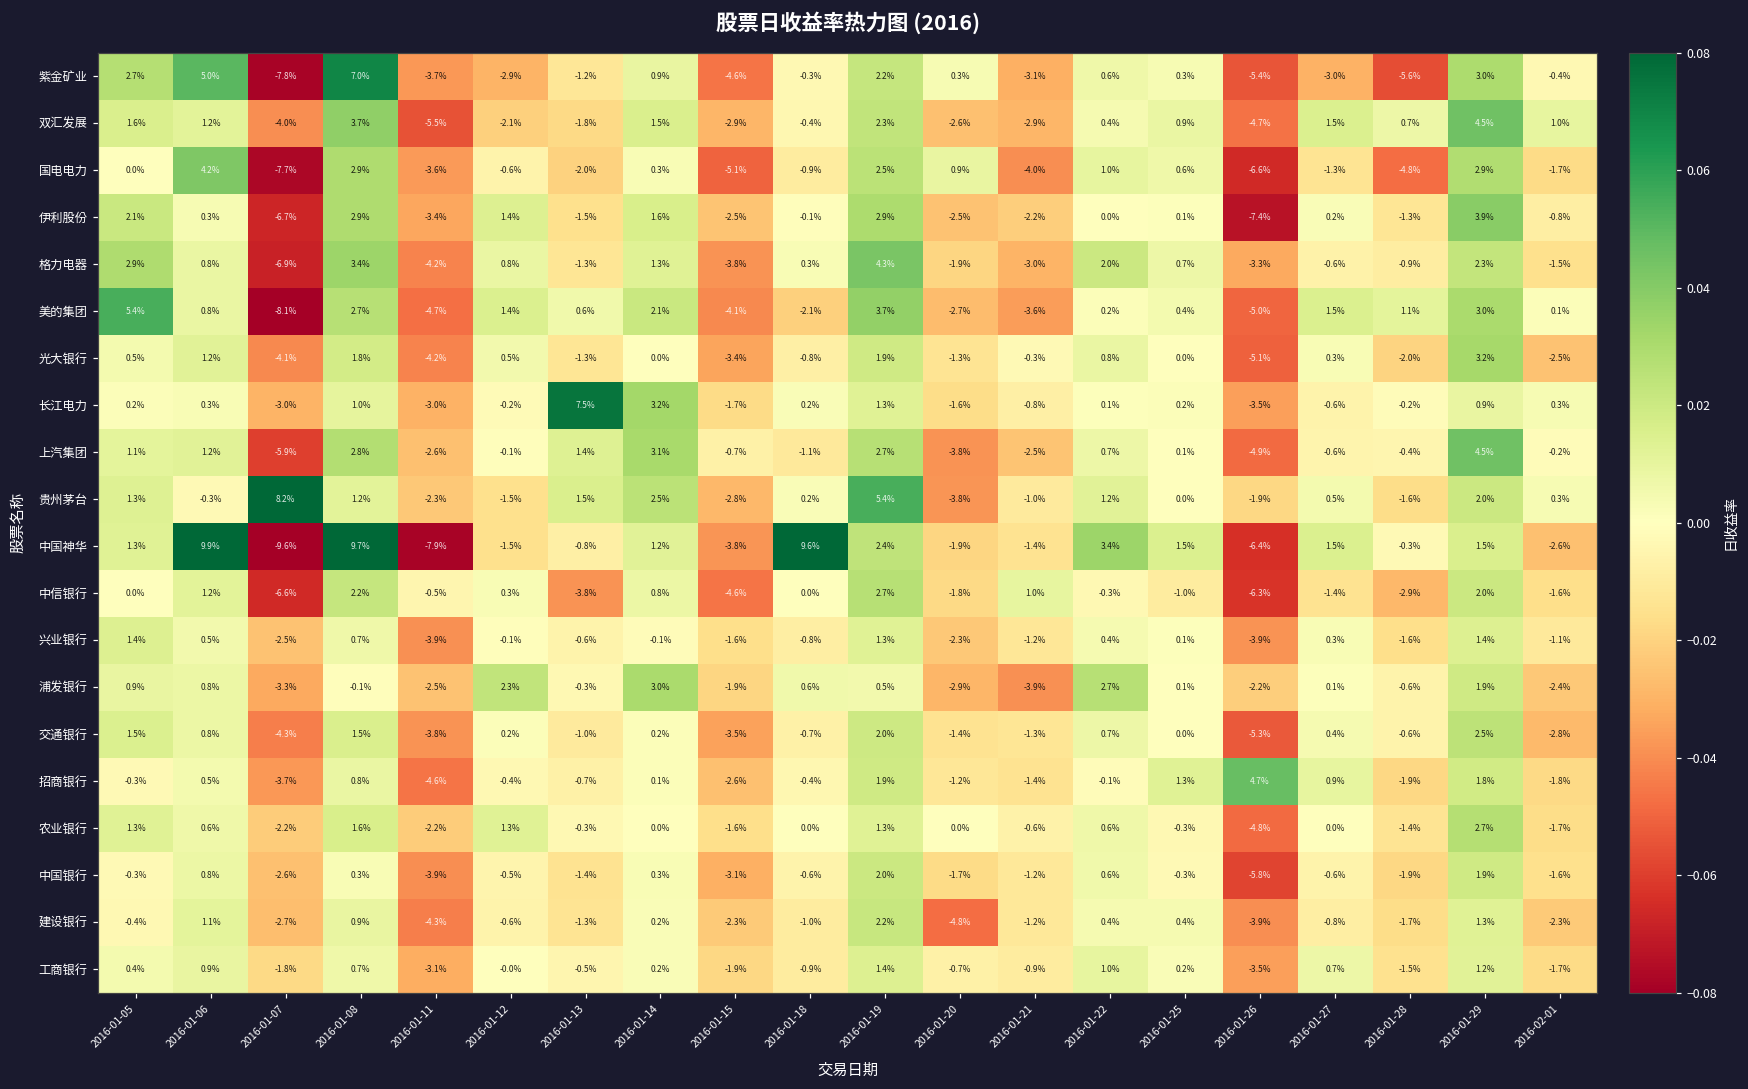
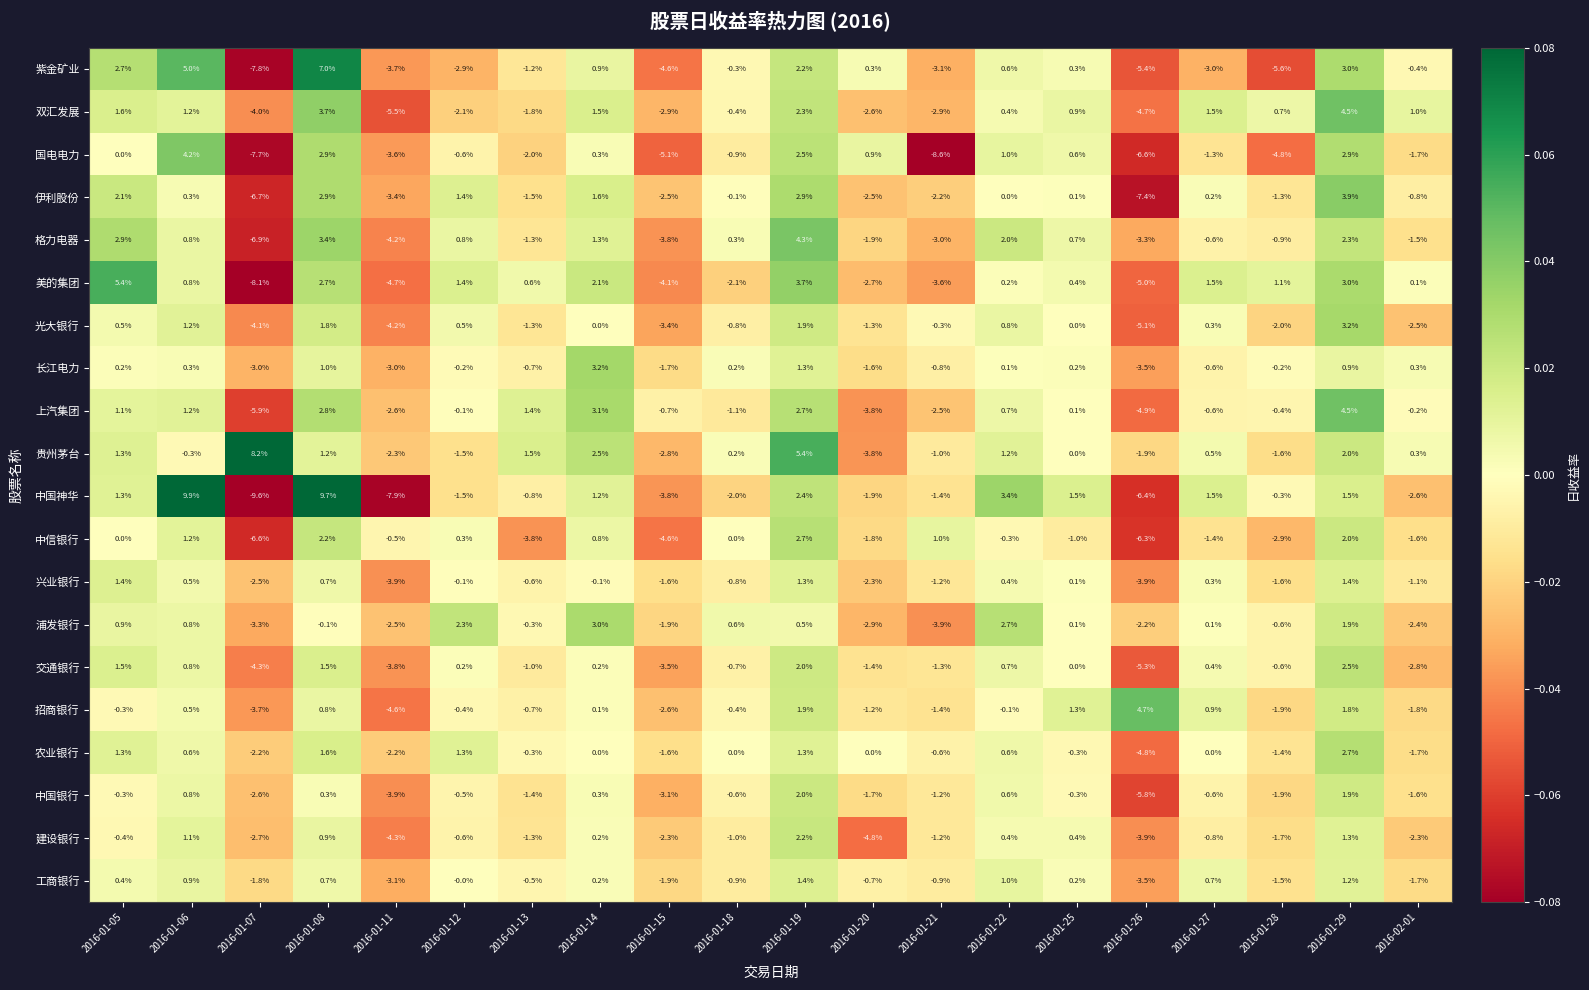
国电电力, 2016-01-21: -4.0% -> -8.6%
长江电力, 2016-01-13: 7.5% -> -0.7%
中国神华, 2016-01-18: 9.6% -> -2.0%
